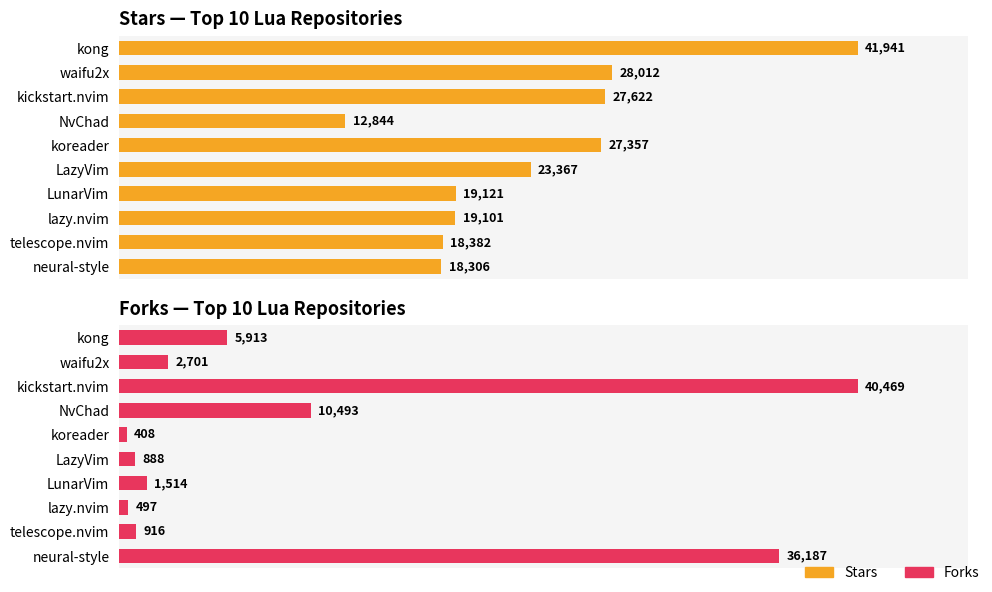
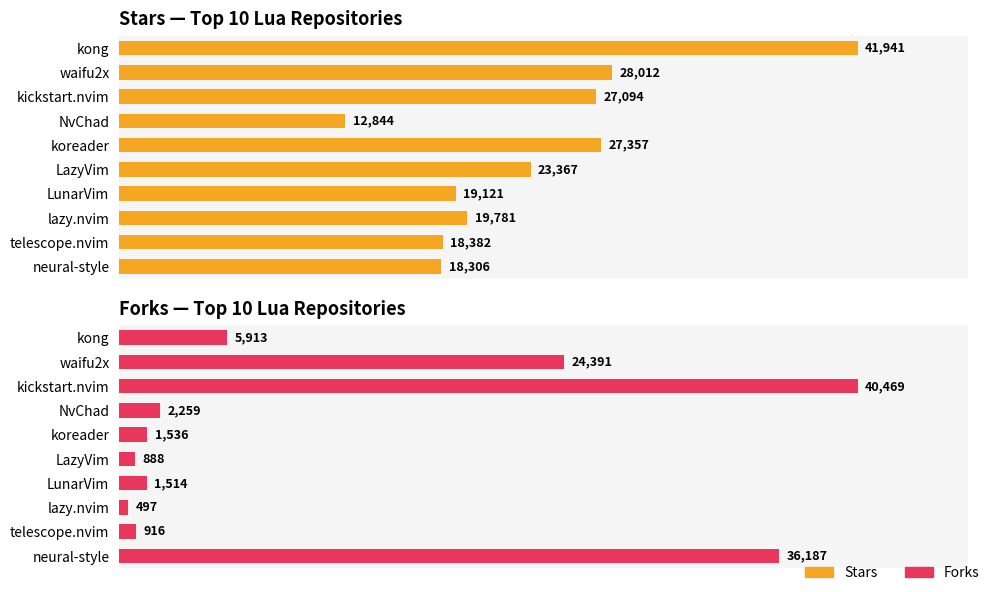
Stars — Top 10 Lua Repositories, kickstart.nvim: 27,622 -> 27,094
Stars — Top 10 Lua Repositories, lazy.nvim: 19,101 -> 19,781
Forks — Top 10 Lua Repositories, waifu2x: 2,701 -> 24,391
Forks — Top 10 Lua Repositories, NvChad: 10,493 -> 2,259
Forks — Top 10 Lua Repositories, koreader: 408 -> 1,536
